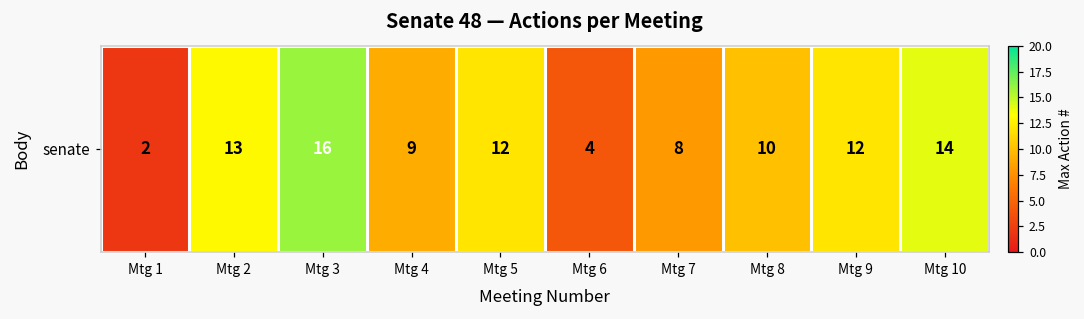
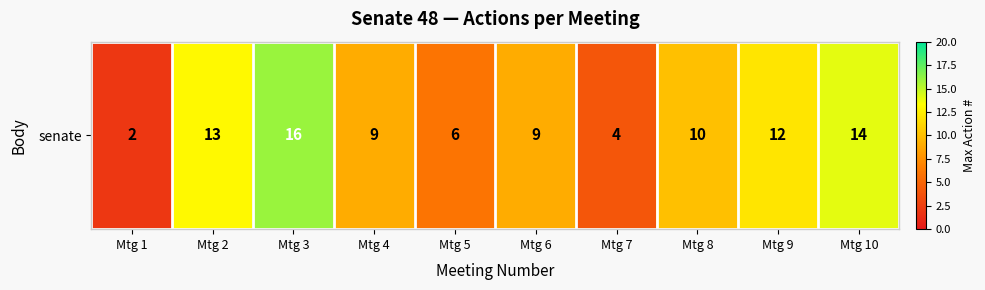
senate, Mtg 5: 12 -> 6
senate, Mtg 6: 4 -> 9
senate, Mtg 7: 8 -> 4
